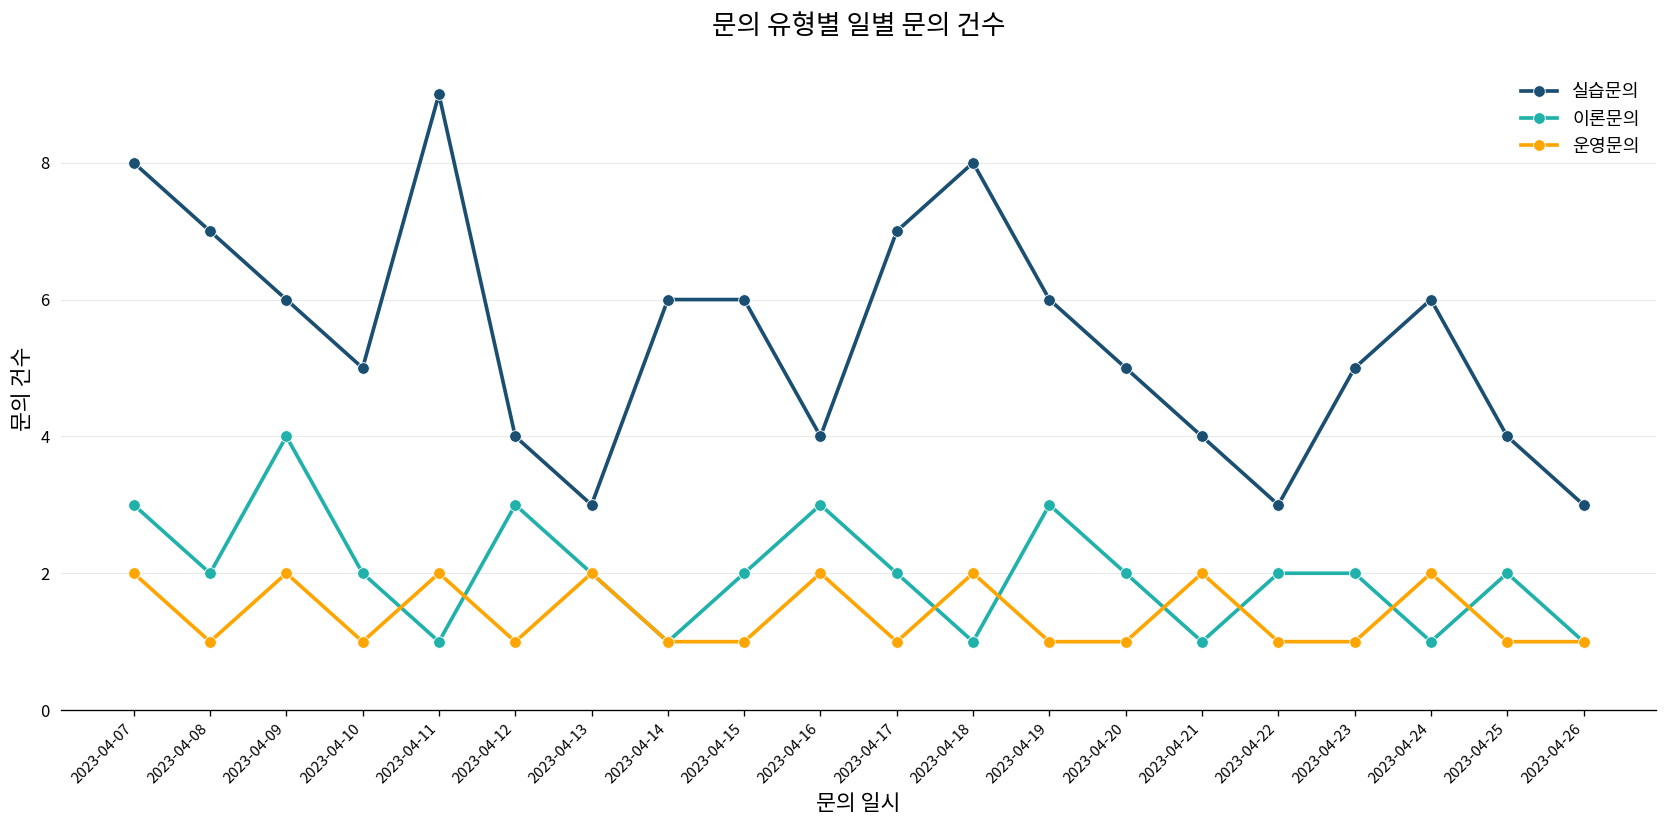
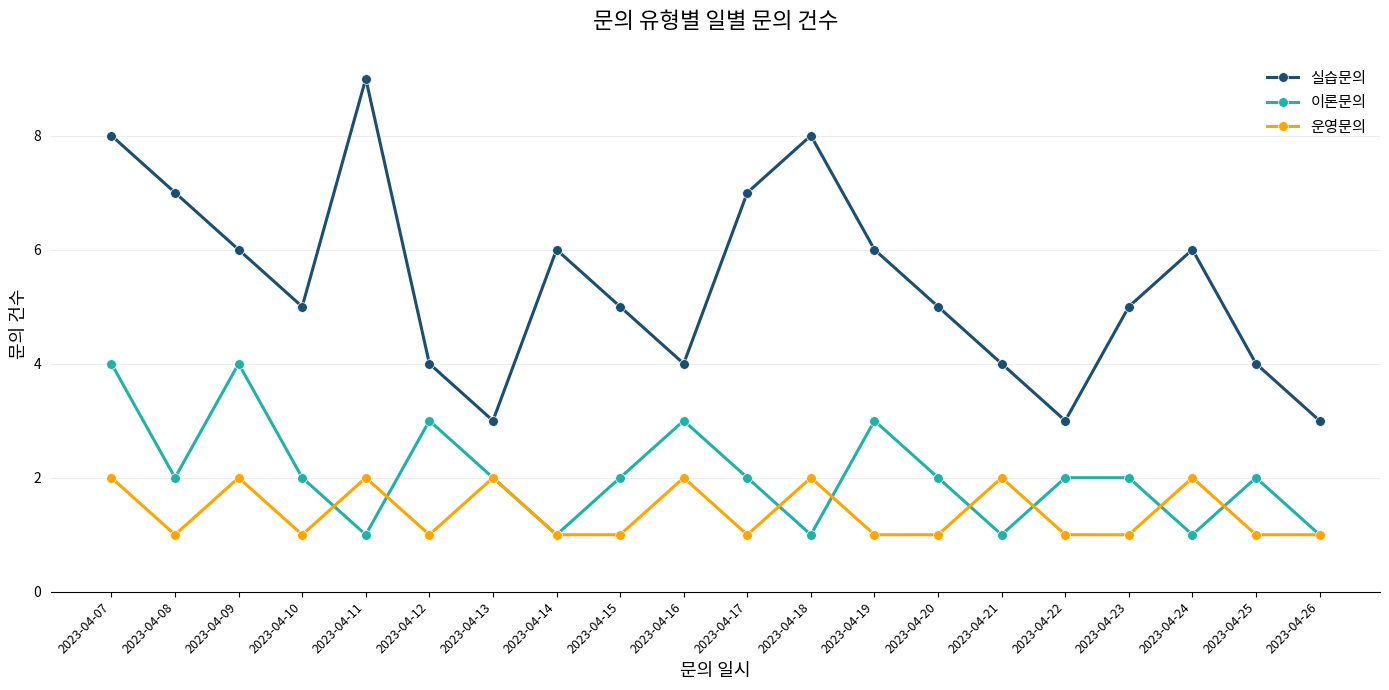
이론문의, 2023-04-07: 3 -> 4
실습문의, 2023-04-15: 6 -> 5
